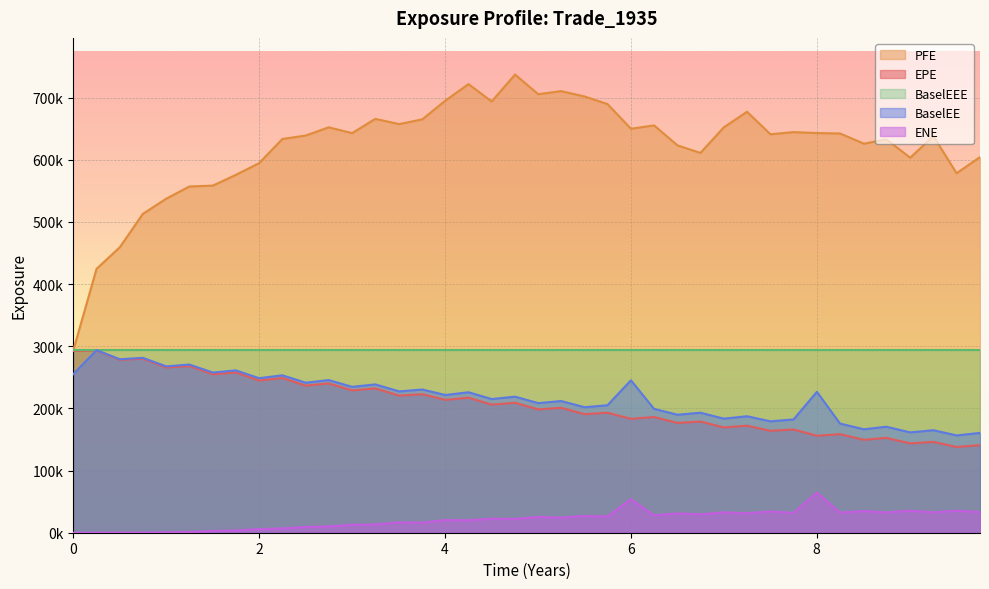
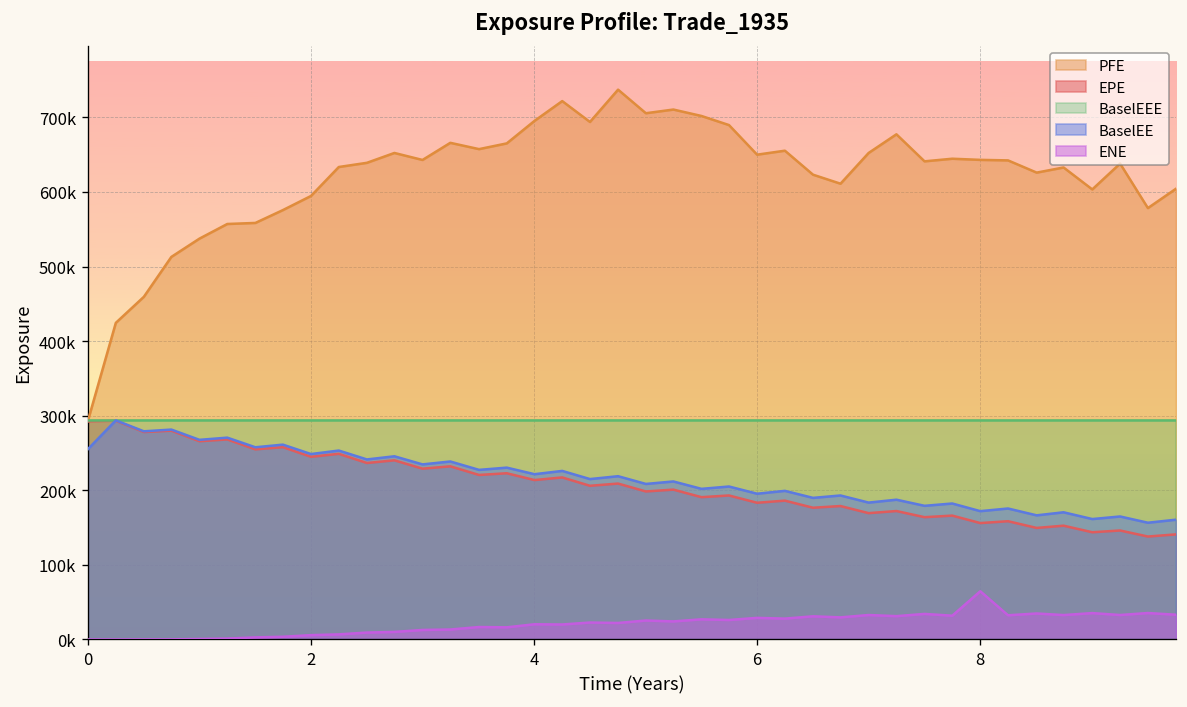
BaselEE, 6: 250000 -> 200000
ENE, 6: 50000 -> 30000
BaselEE, 8: 230000 -> 170000
